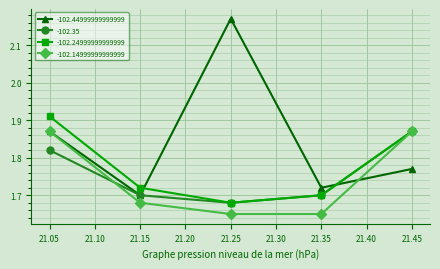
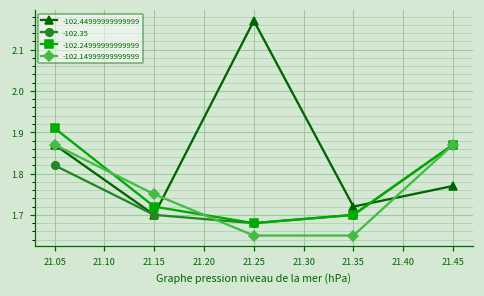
-102.14999999999999, 21.15: 1.68 -> 1.75
